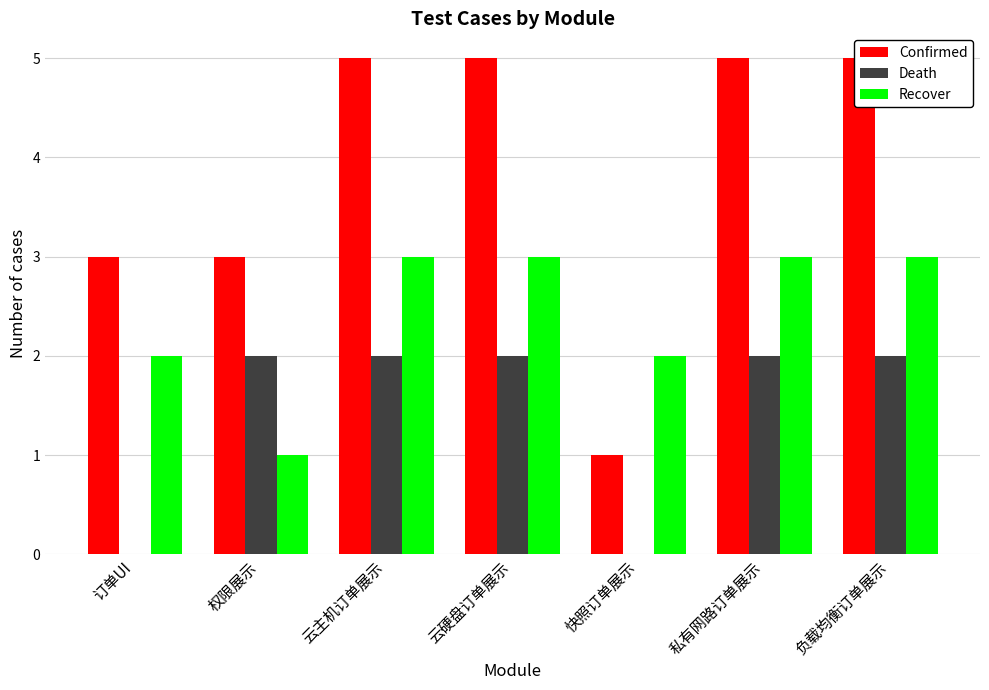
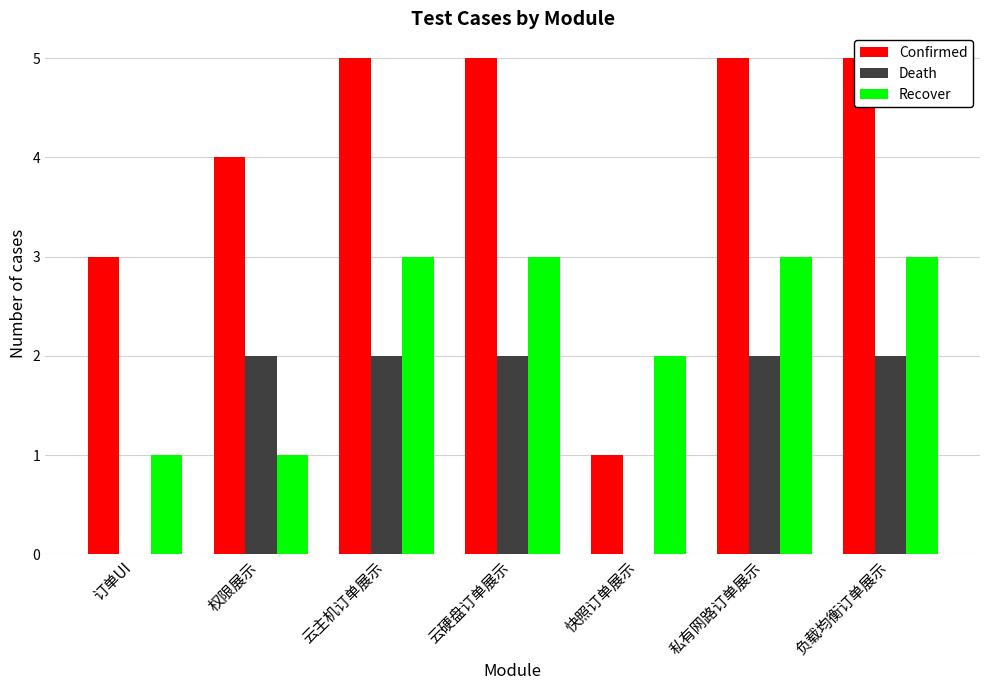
Recover, 订单UI: 2 -> 1
Confirmed, 权限展示: 3 -> 4
